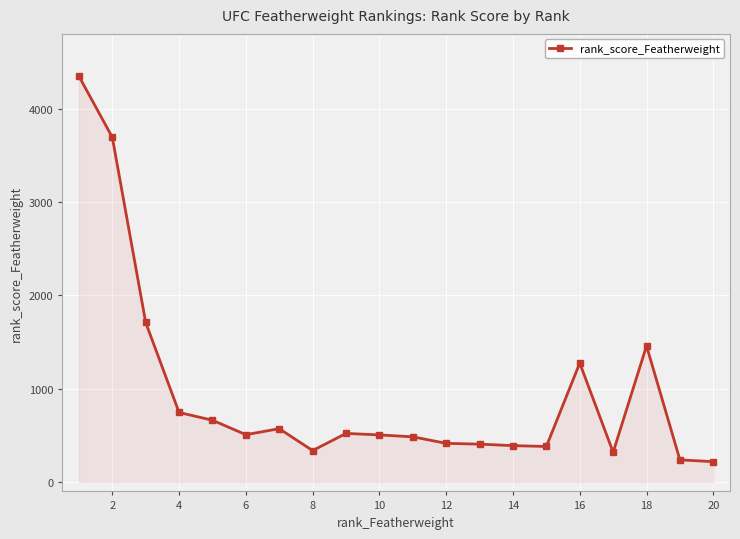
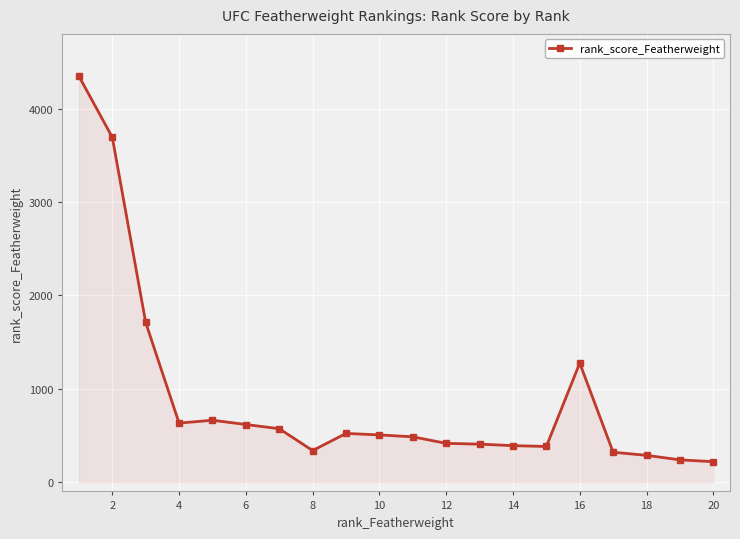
4: 700 -> 600
6: 500 -> 600
18: 1500 -> 300
